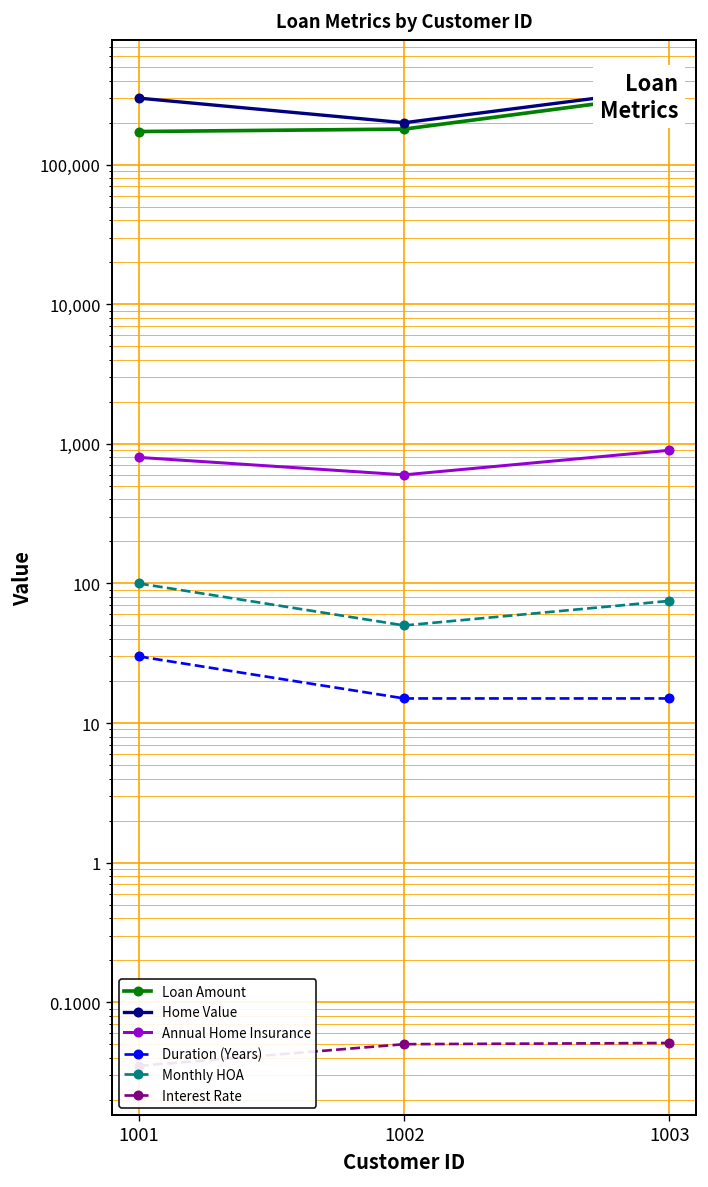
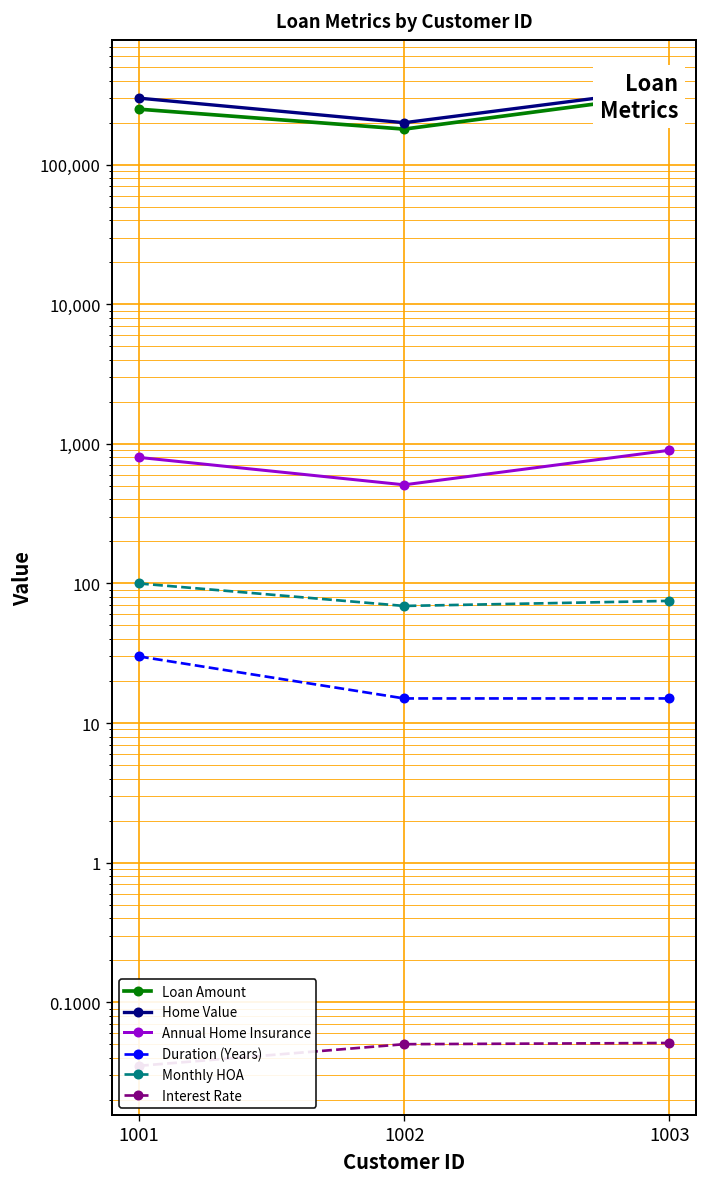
Loan Amount, 1001: 170,000 -> 250,000
Annual Home Insurance, 1002: 600 -> 500
Monthly HOA, 1002: 50 -> 70
